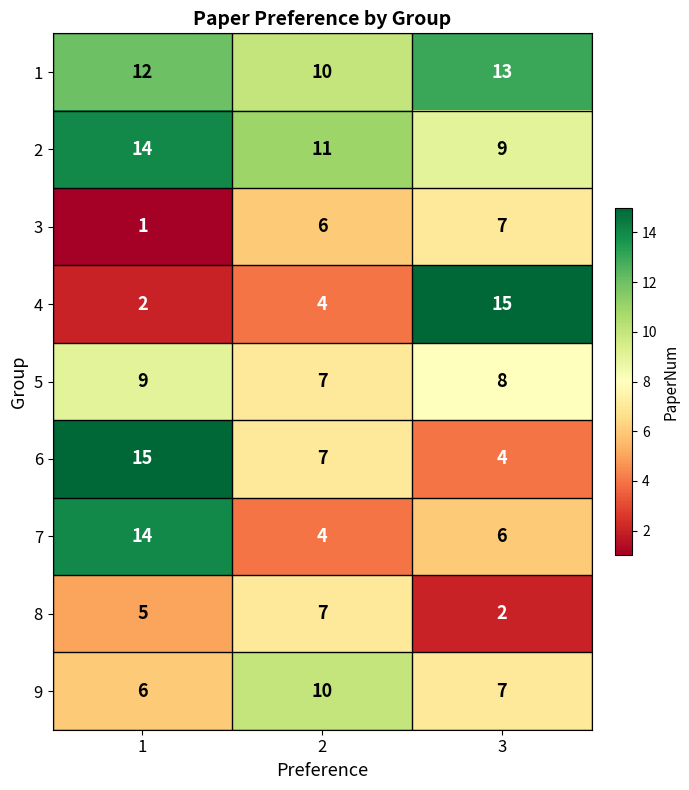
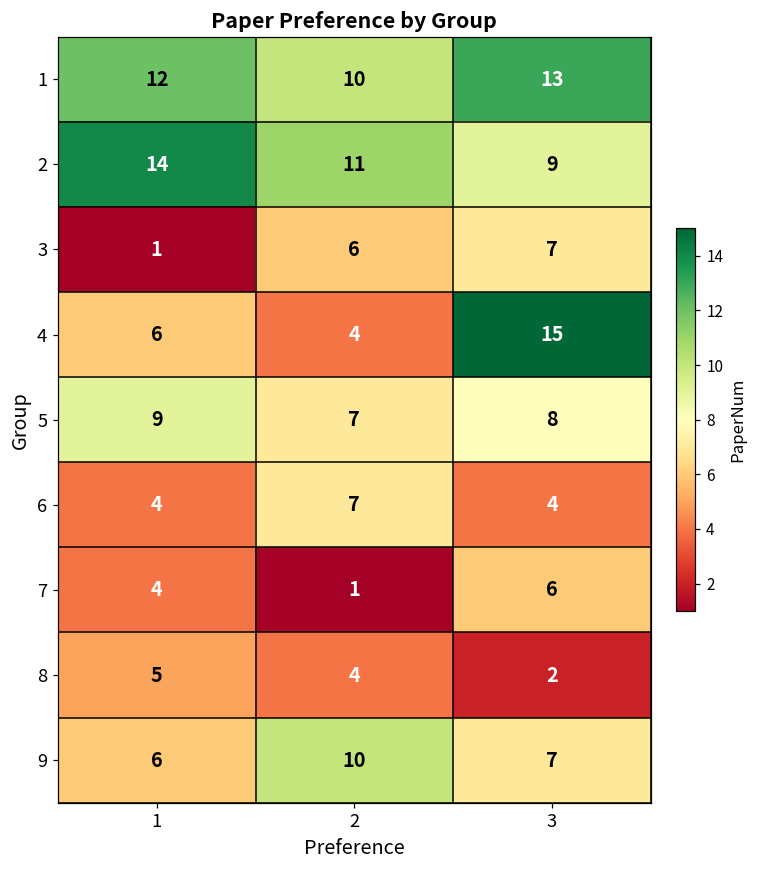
4, 1: 2 -> 6
6, 1: 15 -> 4
7, 1: 14 -> 4
7, 2: 4 -> 1
8, 2: 7 -> 4
